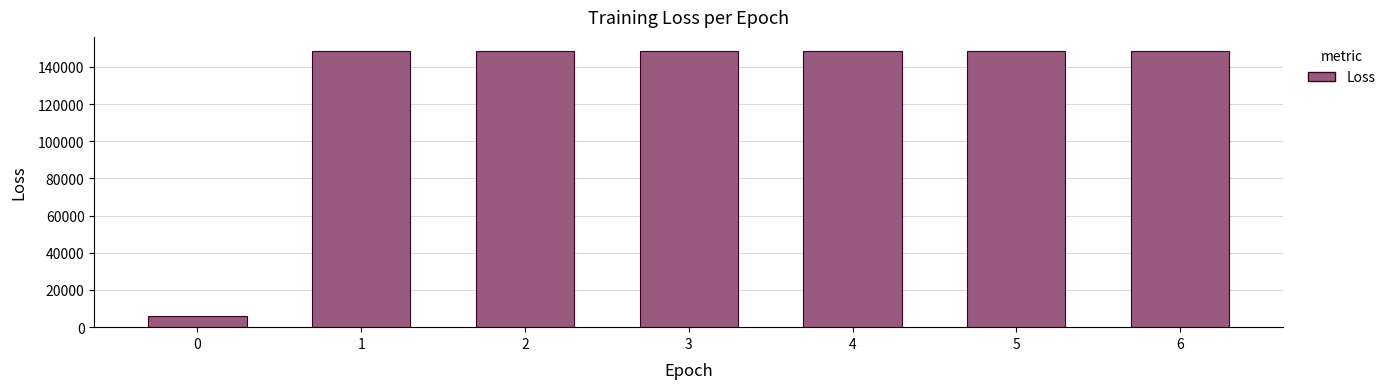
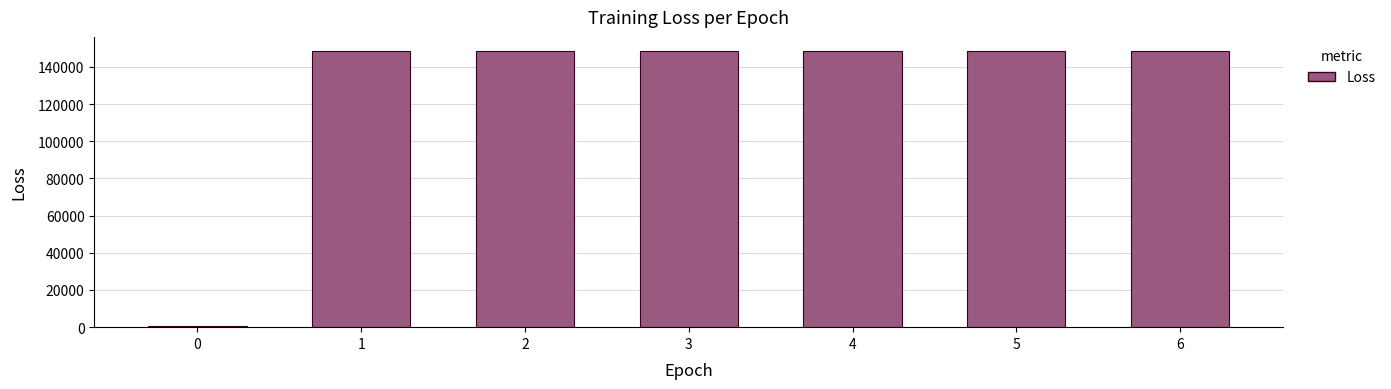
0: 6000 -> 1000
